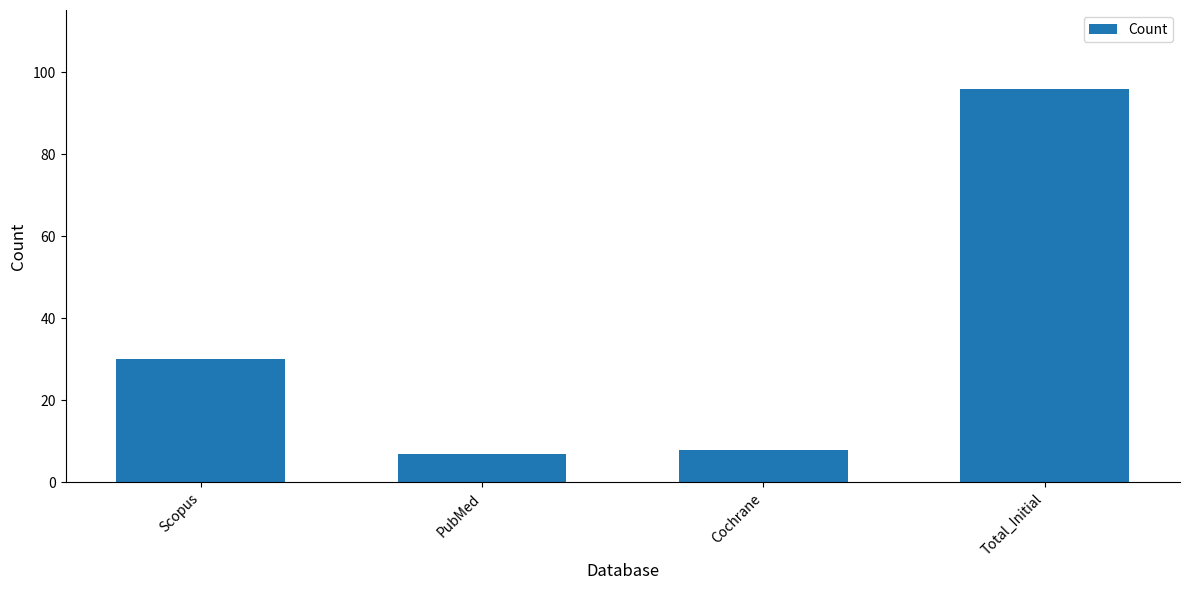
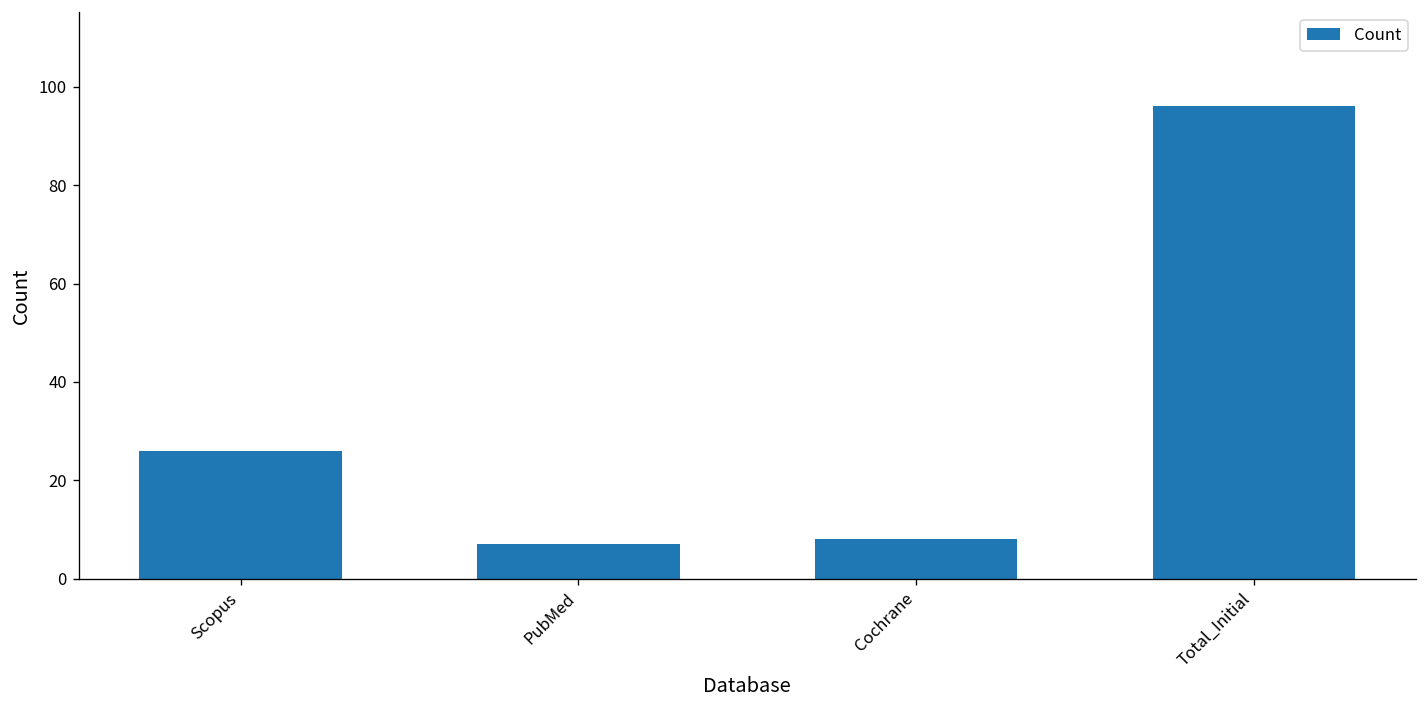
Scopus: 30 -> 26
